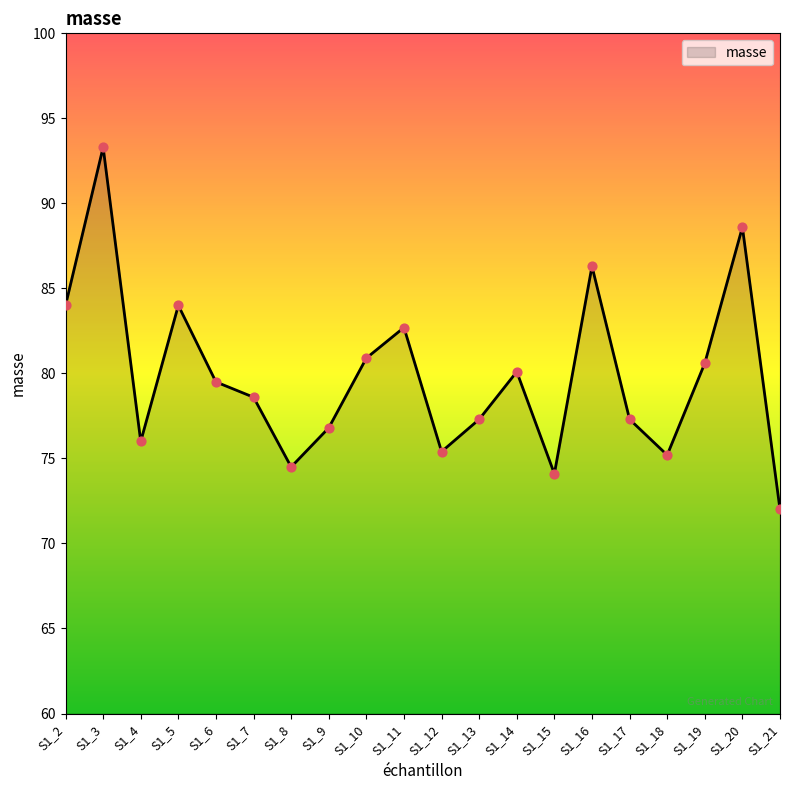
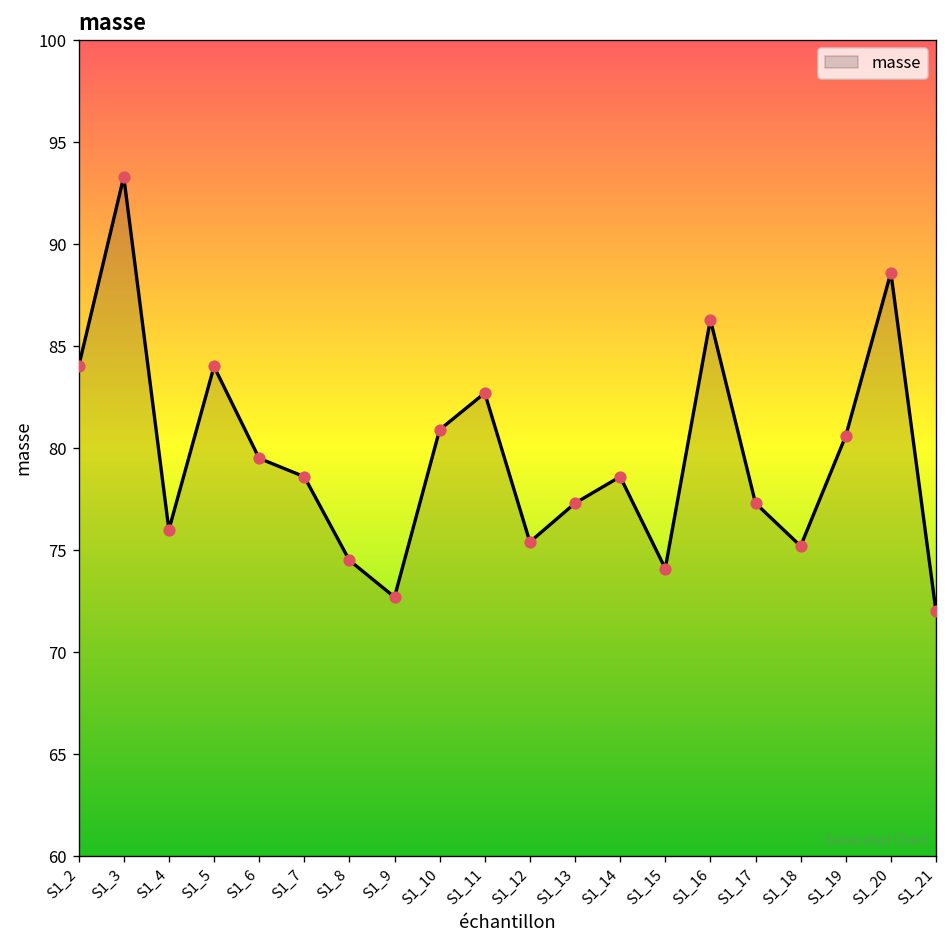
S1_9: 76.8 -> 72.7
S1_14: 80.1 -> 78.6
